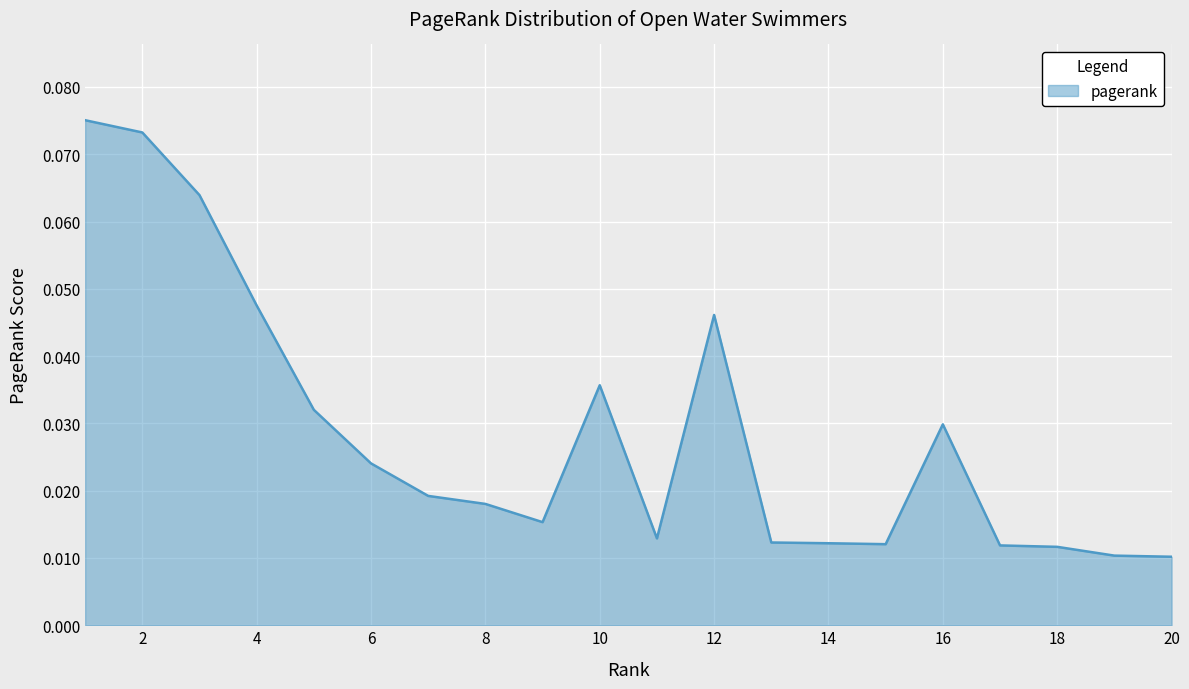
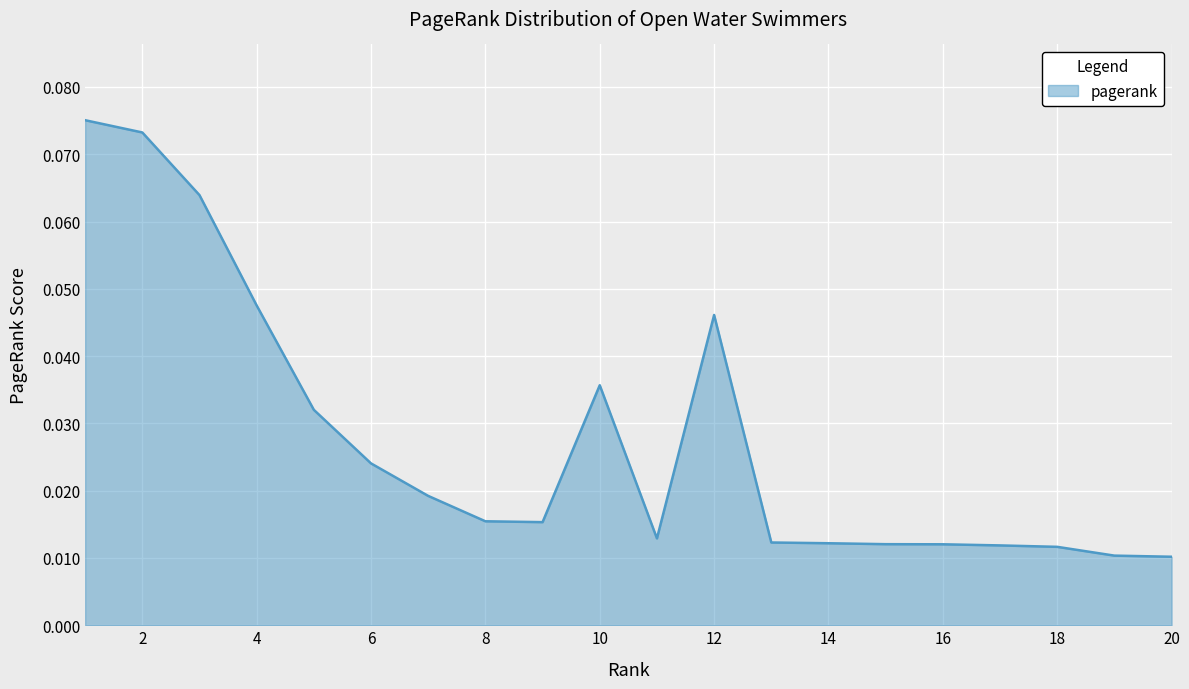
8: 0.018 -> 0.015
16: 0.030 -> 0.012
